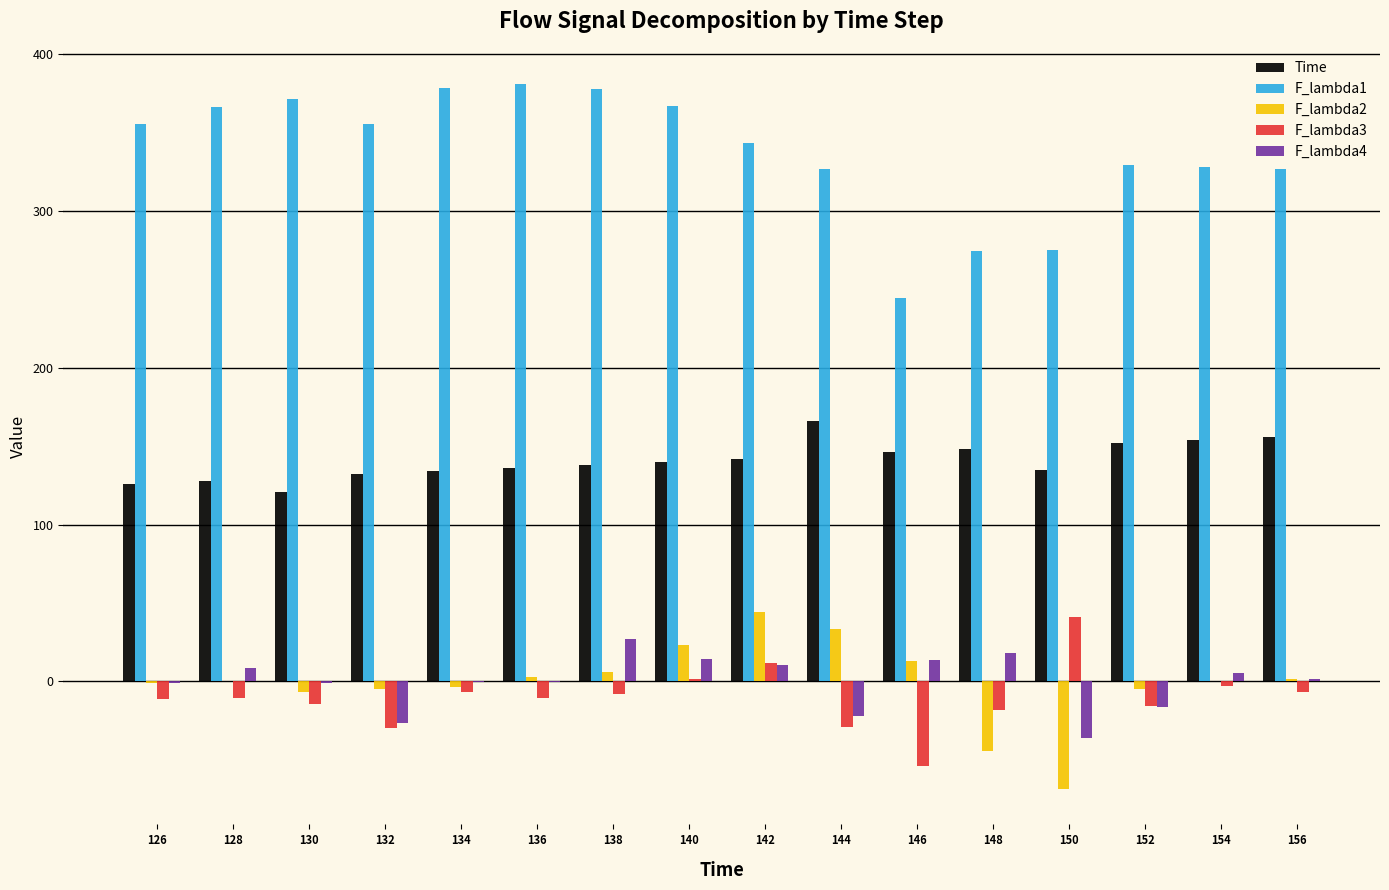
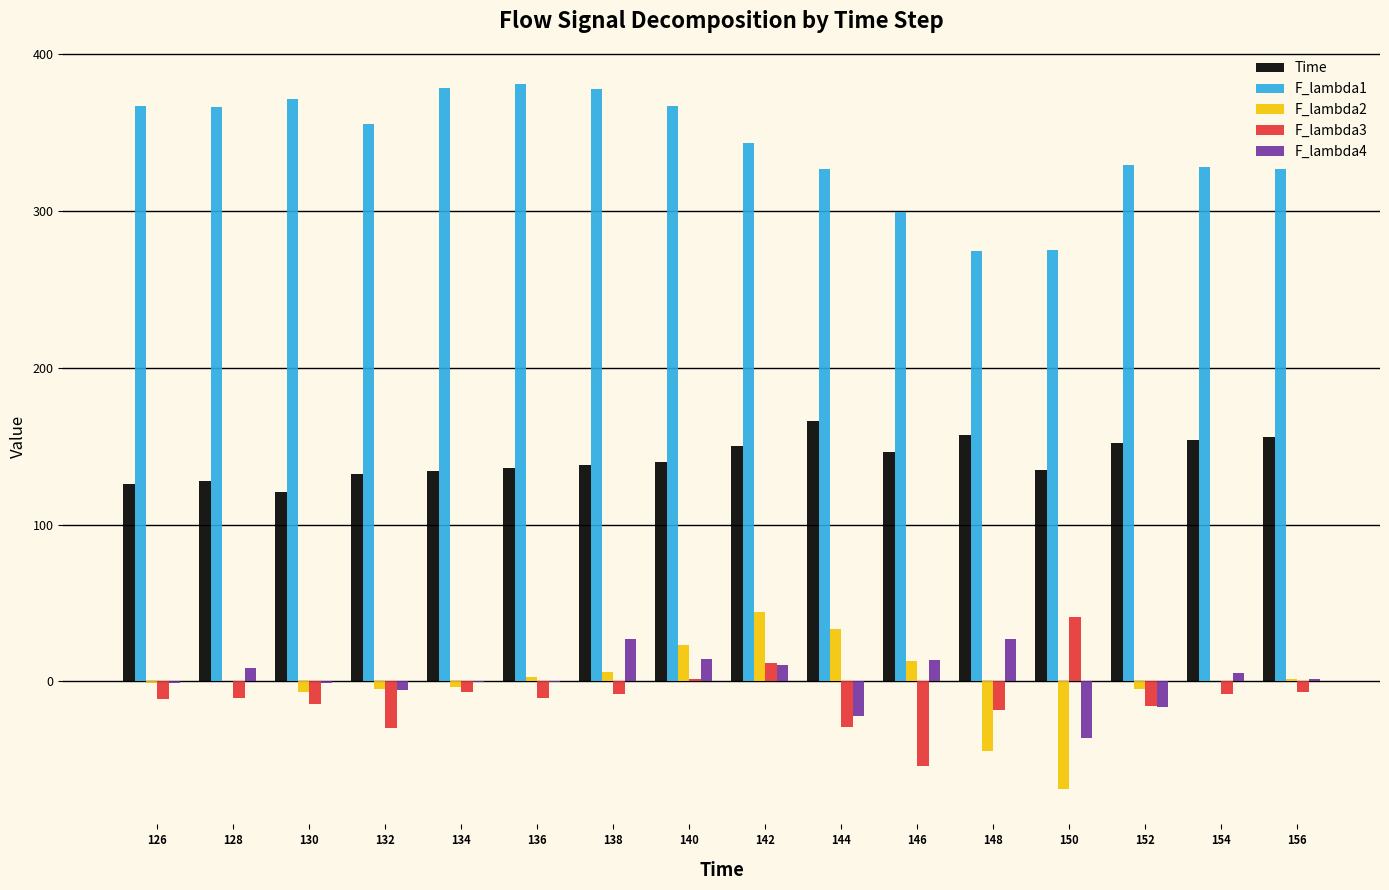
F_lambda1, 126: 355 -> 367
F_lambda4, 132: -26 -> -5
Time, 142: 142 -> 150
F_lambda1, 146: 244 -> 299
Time, 148: 148 -> 157
F_lambda4, 148: 18 -> 27
F_lambda3, 154: -3 -> -8
